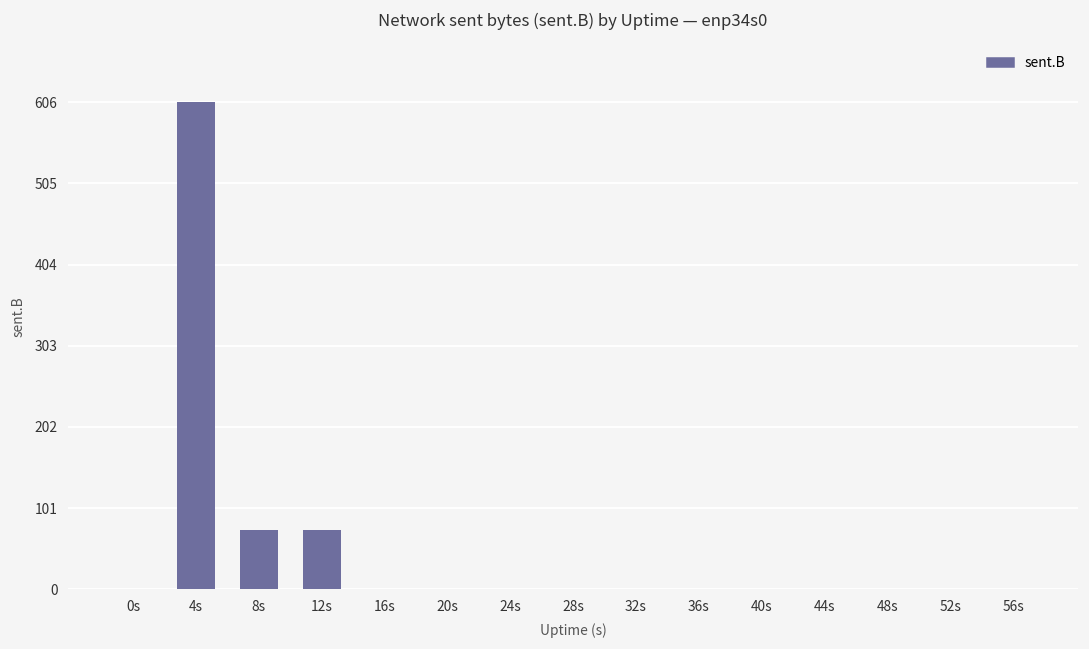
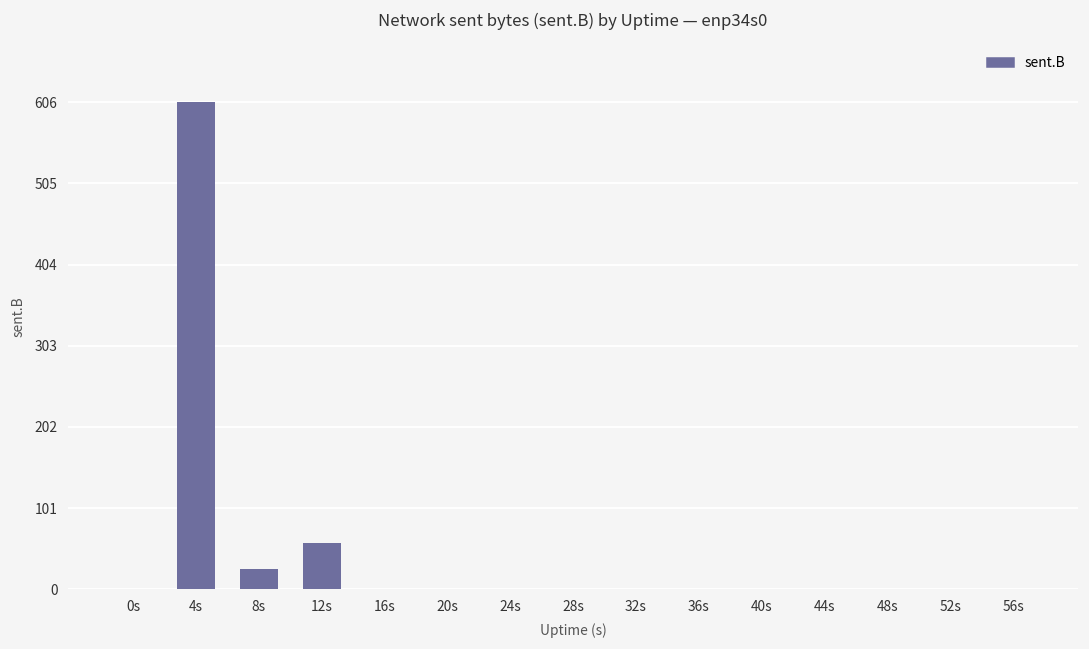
8s: 70 -> 30
12s: 70 -> 60
